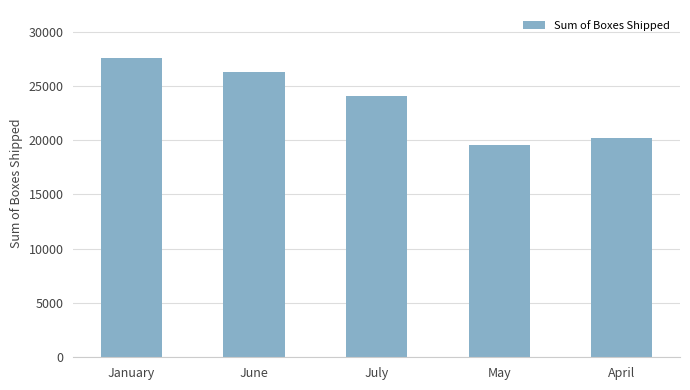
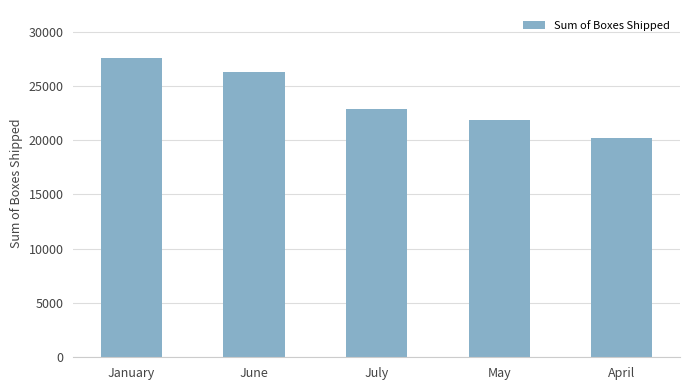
July: 24100 -> 22900
May: 19500 -> 21900
